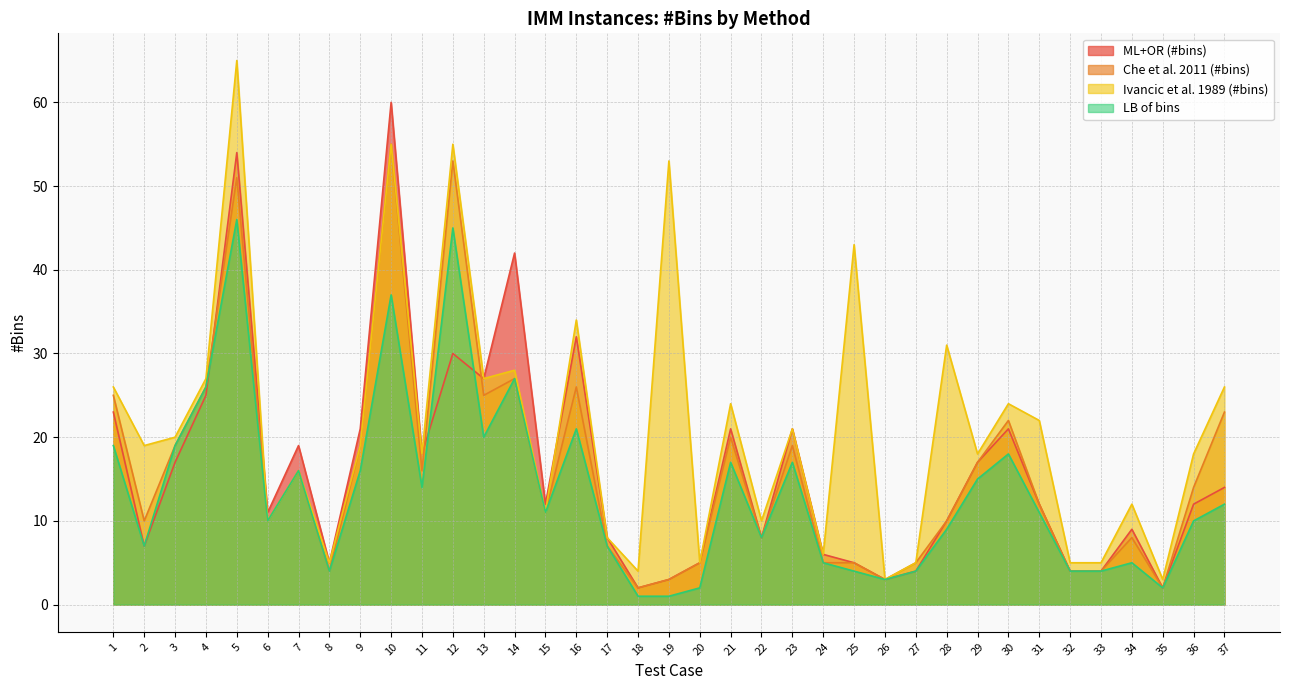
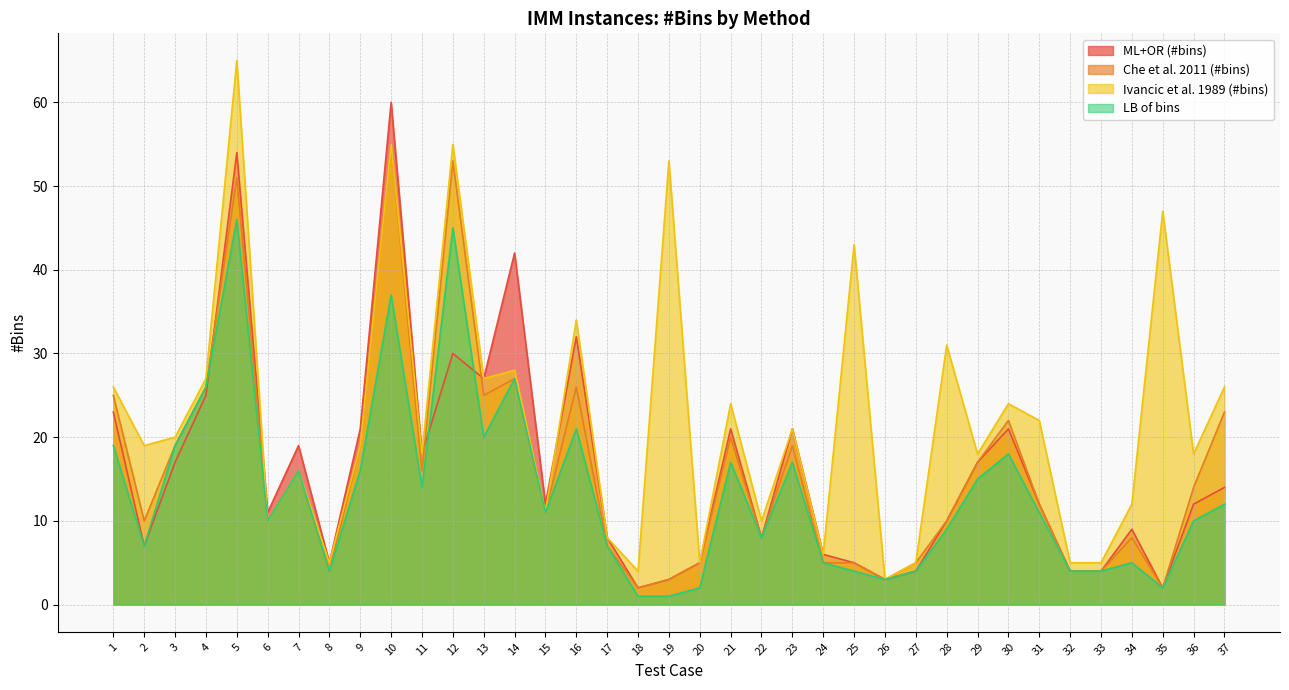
Ivancic et al. 1989 (#bins), 35: 3 -> 47
